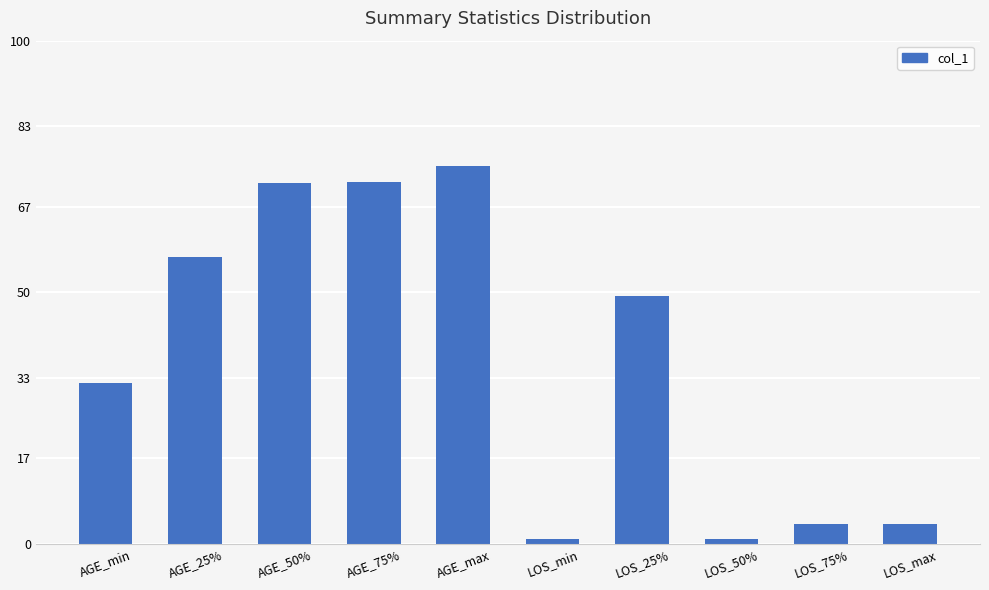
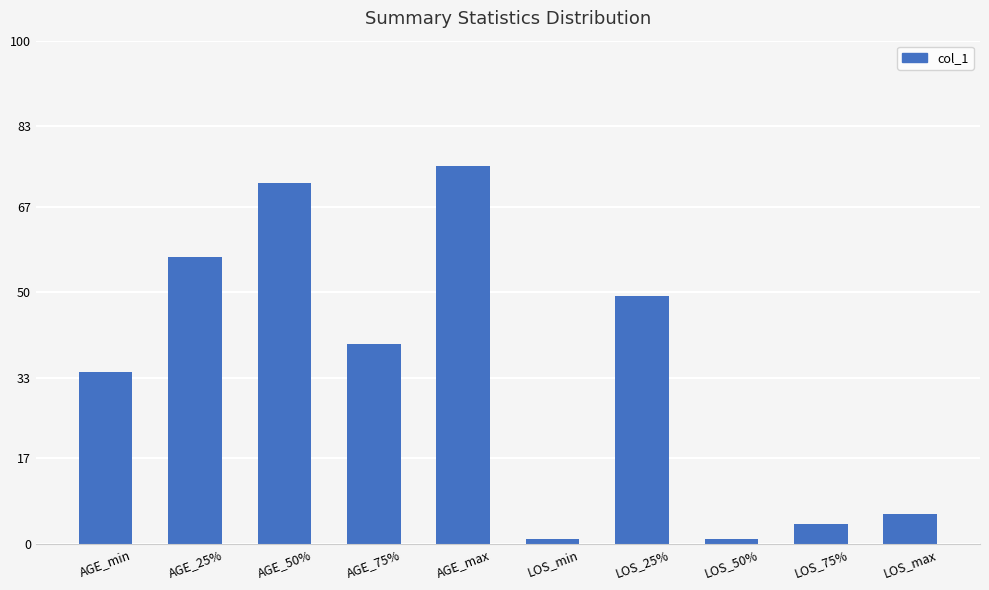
AGE_min: 32 -> 34
AGE_75%: 72 -> 40
LOS_max: 4 -> 6
